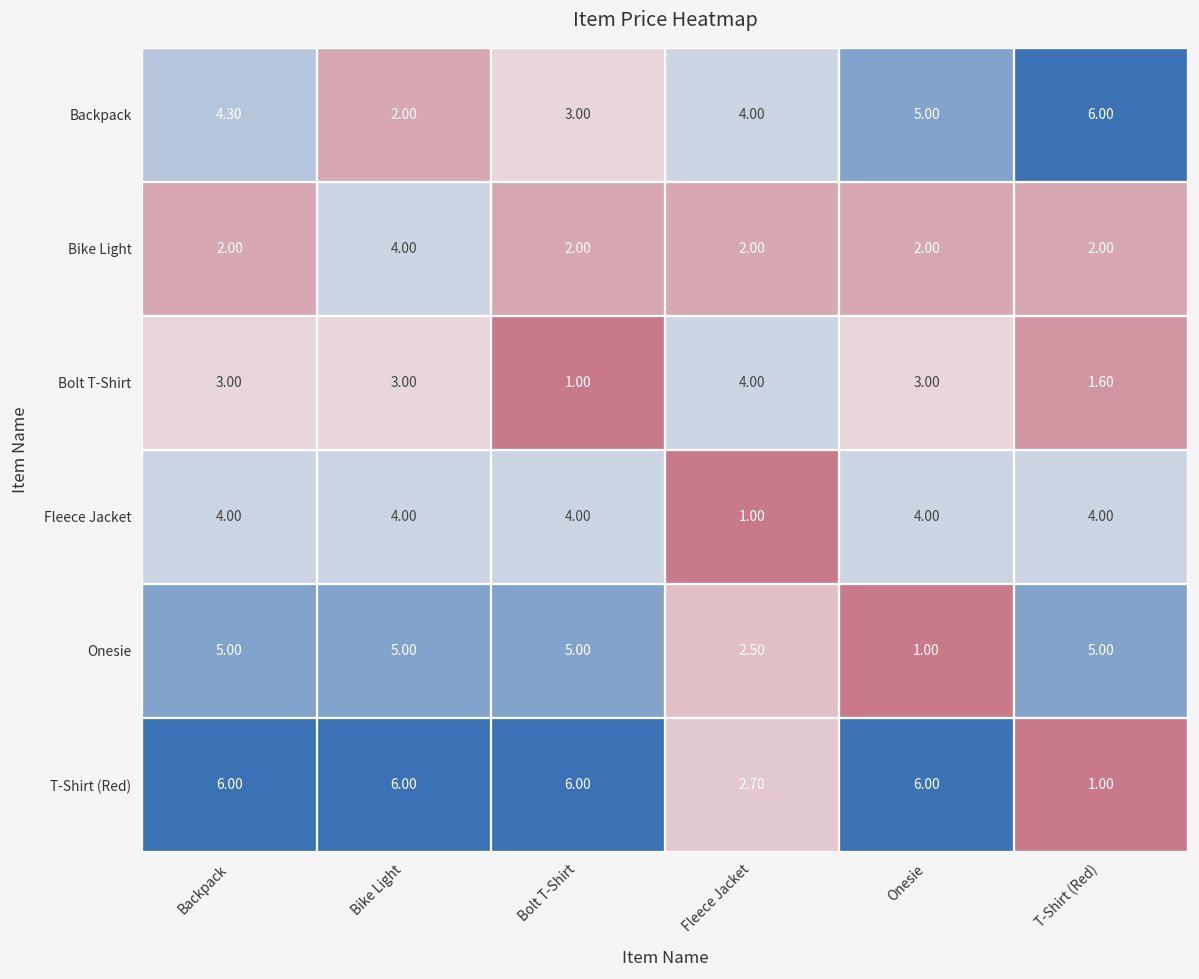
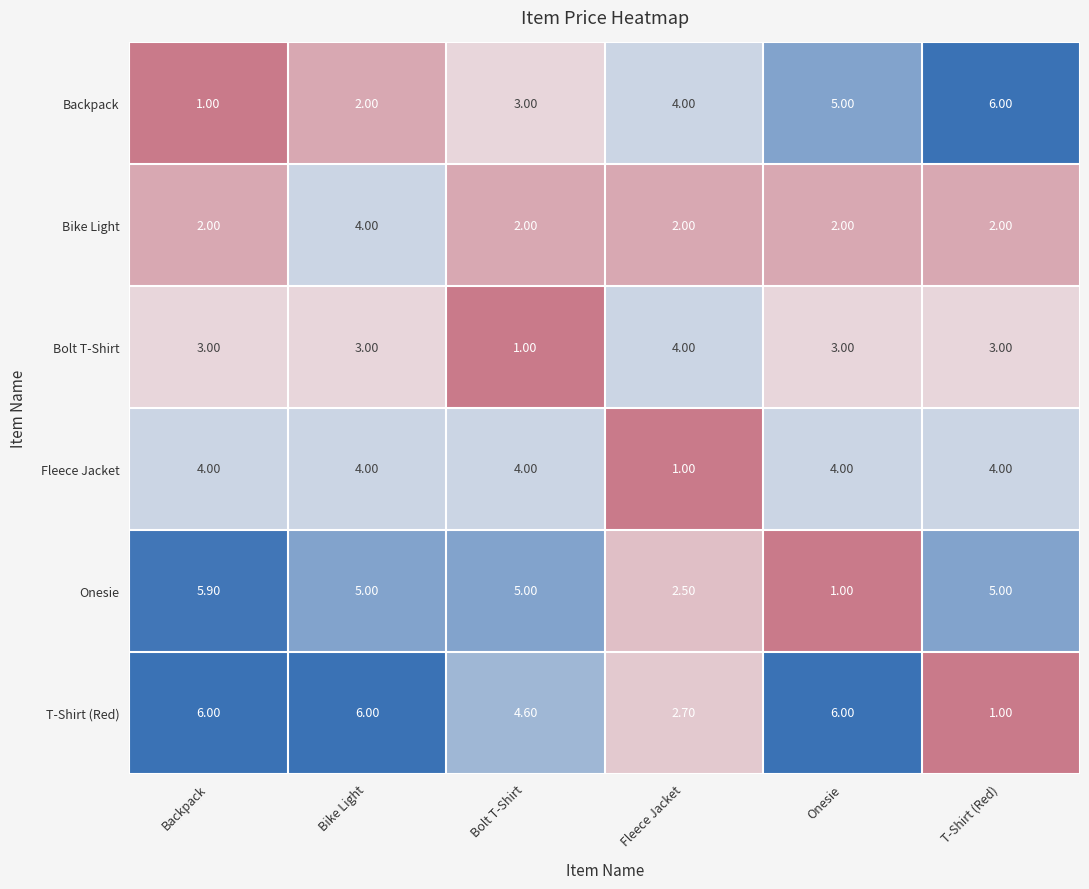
Backpack, Backpack: 4.30 -> 1.00
Bolt T-Shirt, T-Shirt (Red): 1.60 -> 3.00
Onesie, Backpack: 5.00 -> 5.90
T-Shirt (Red), Bolt T-Shirt: 6.00 -> 4.60
